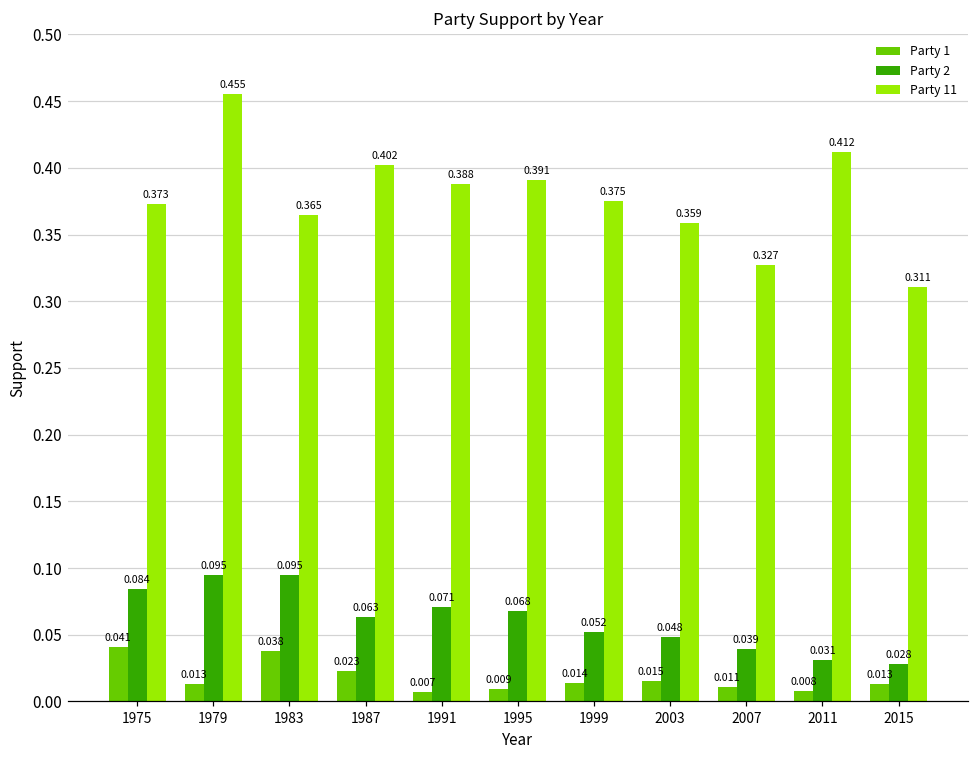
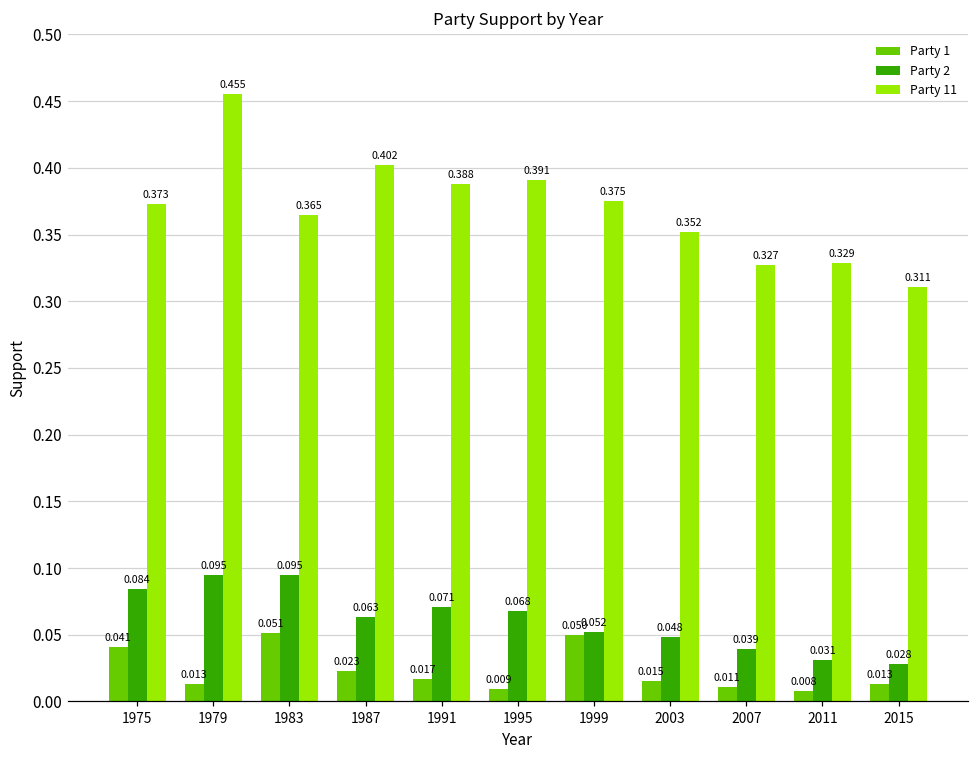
Party 1, 1983: 0.038 -> 0.051
Party 1, 1991: 0.007 -> 0.017
Party 1, 1999: 0.014 -> 0.050
Party 11, 2003: 0.359 -> 0.352
Party 11, 2011: 0.412 -> 0.329
